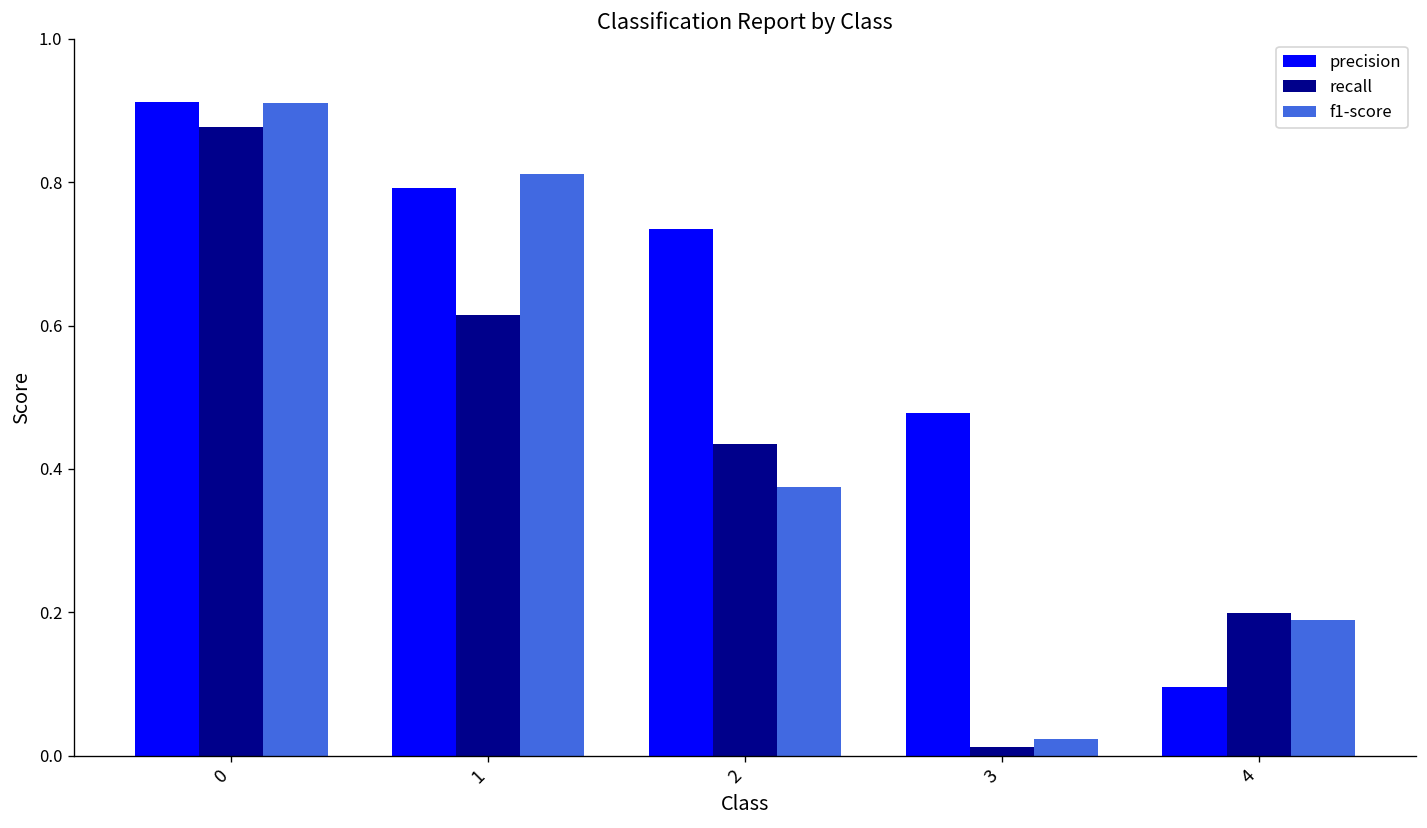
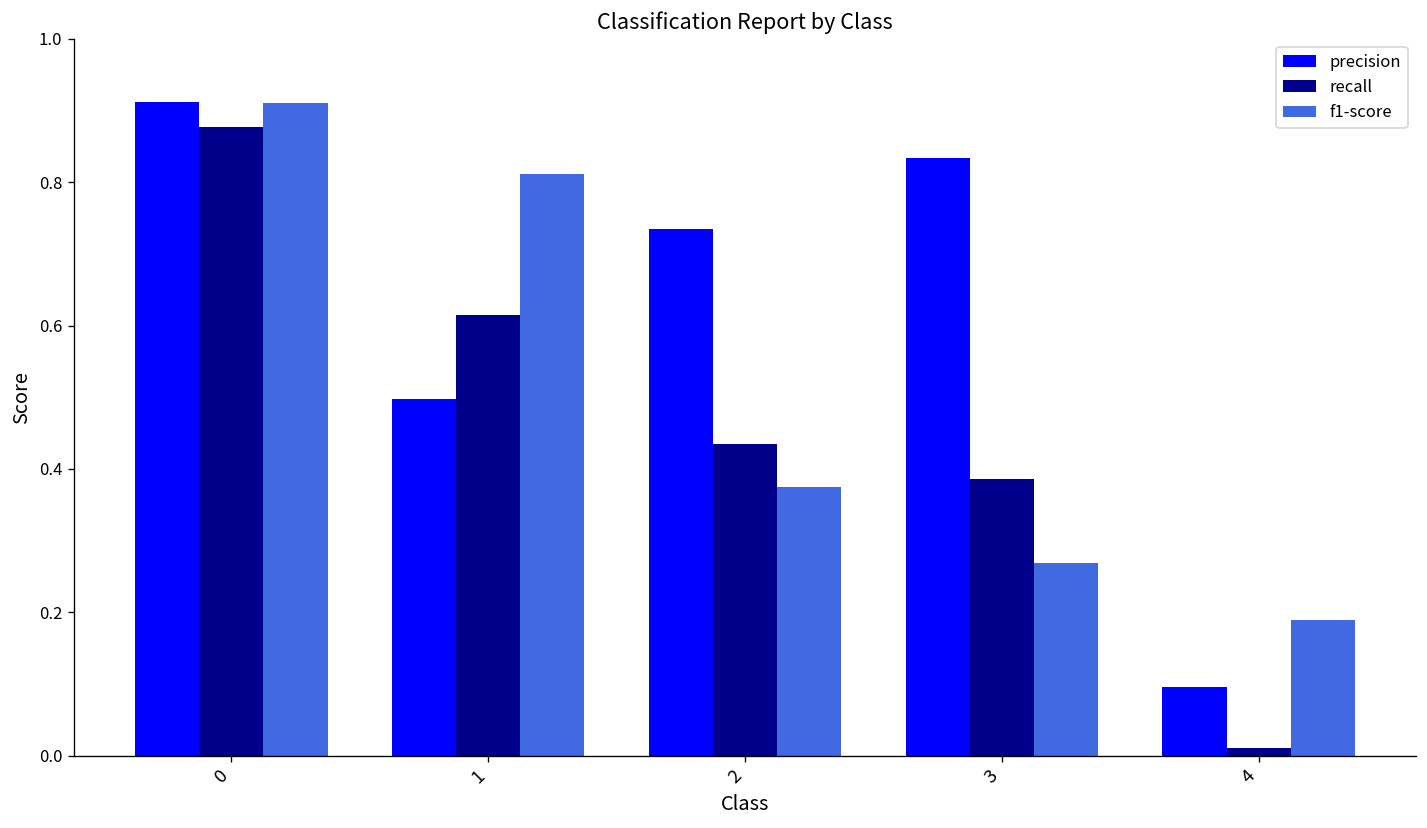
precision, 1: 0.79 -> 0.50
precision, 3: 0.48 -> 0.83
recall, 3: 0.01 -> 0.39
f1-score, 3: 0.02 -> 0.27
recall, 4: 0.20 -> 0.01
